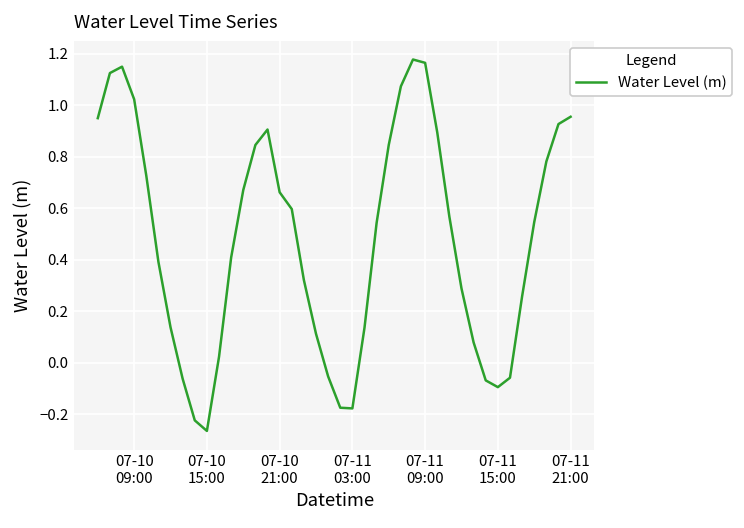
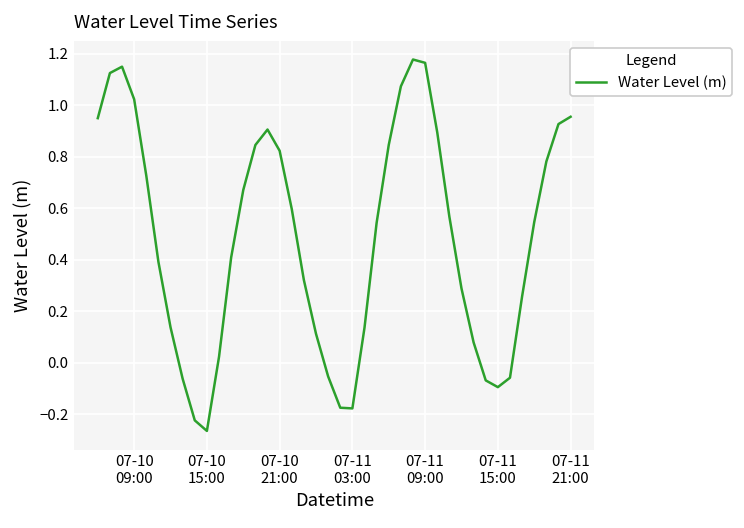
07-10 21:00: 0.66 -> 0.82
